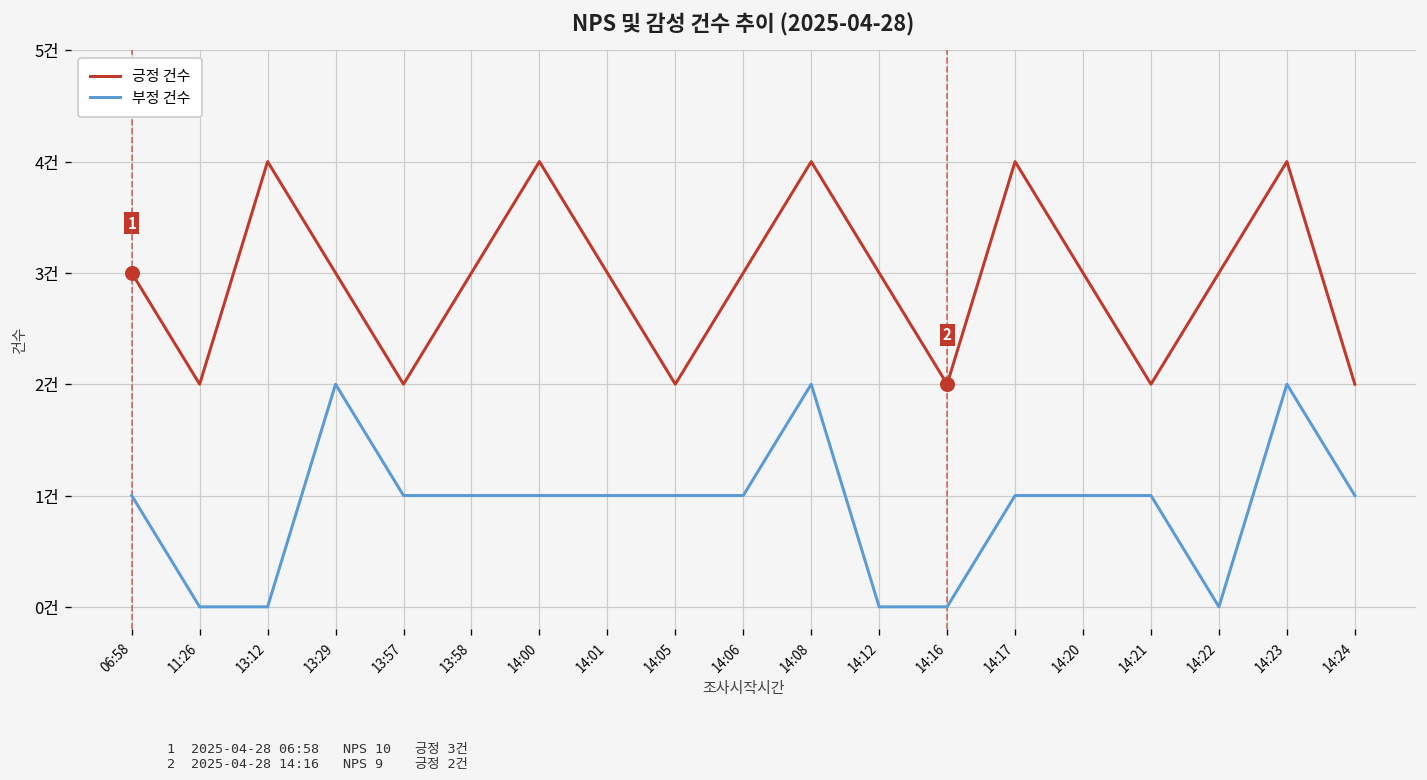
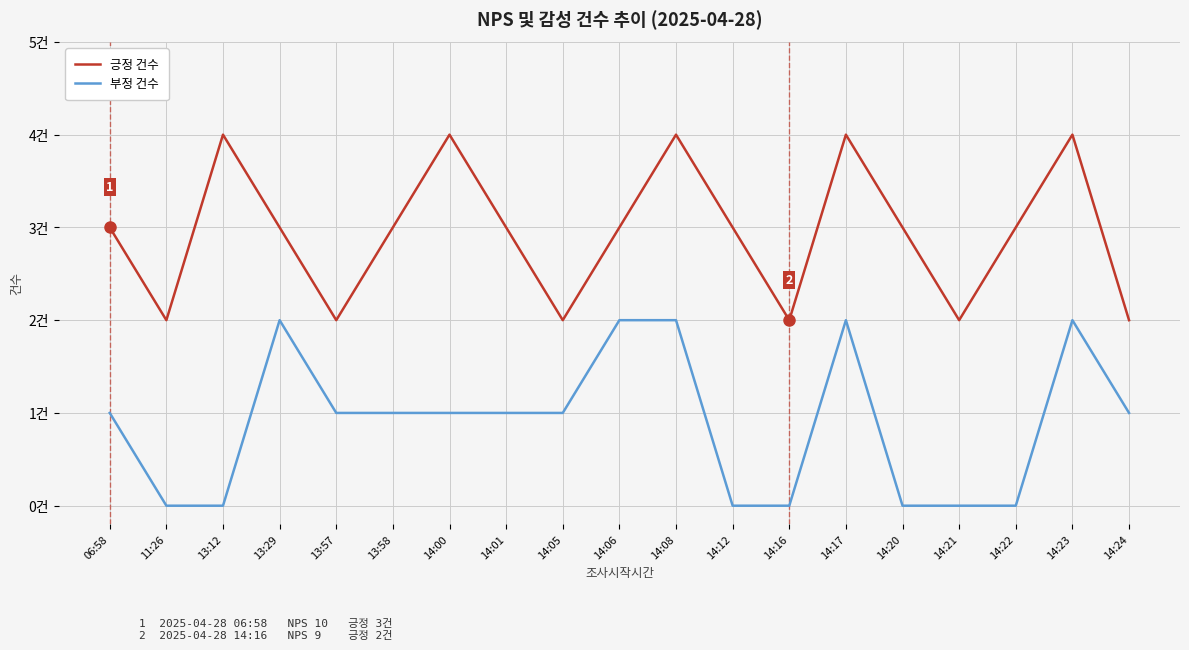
부정 건수, 14:06: 1건 -> 2건
부정 건수, 14:17: 1건 -> 2건
부정 건수, 14:20: 1건 -> 0건
부정 건수, 14:21: 1건 -> 0건
